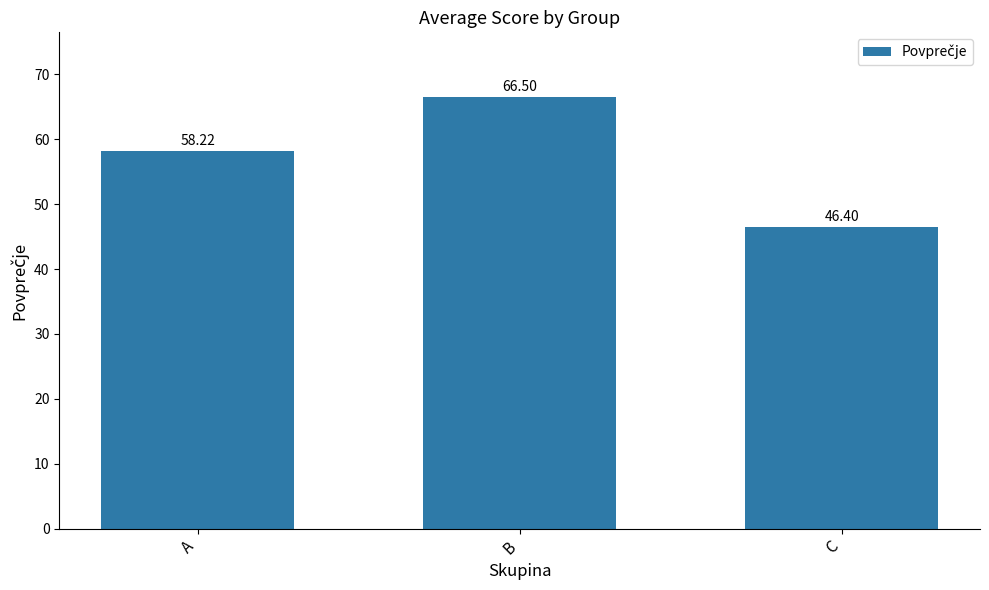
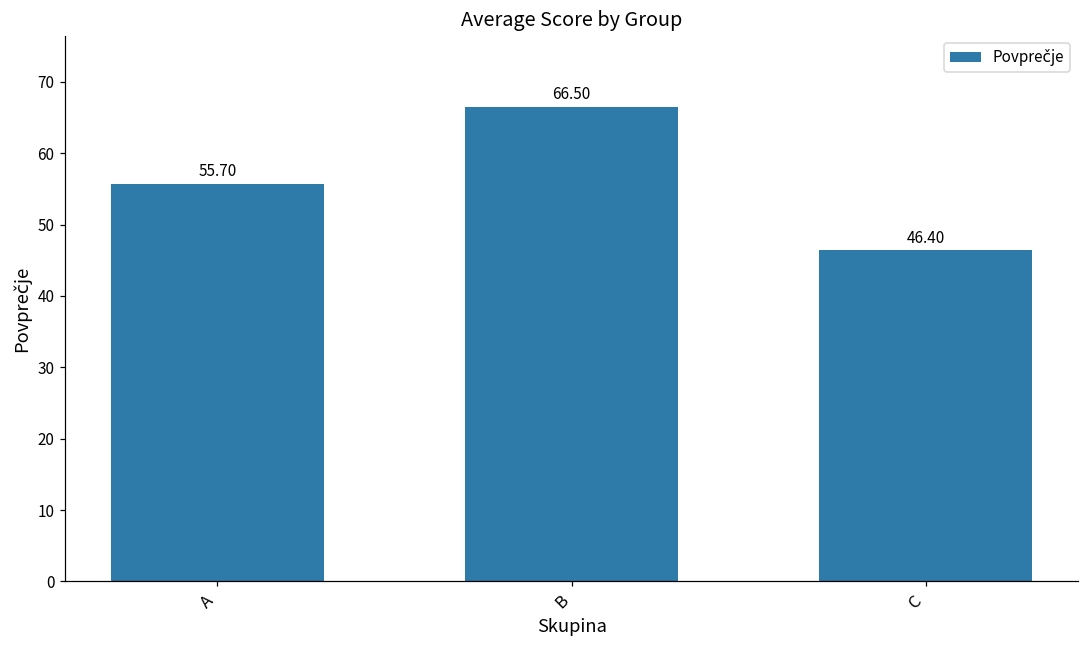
A: 58.22 -> 55.70
